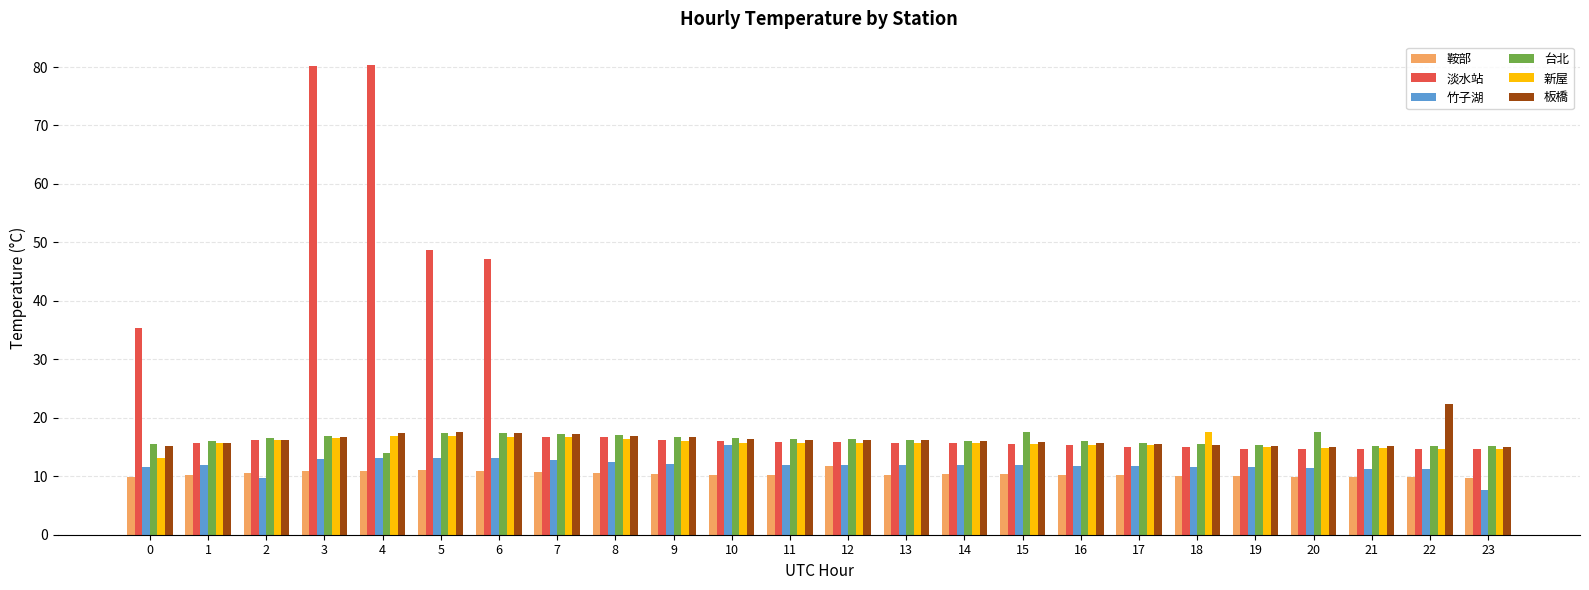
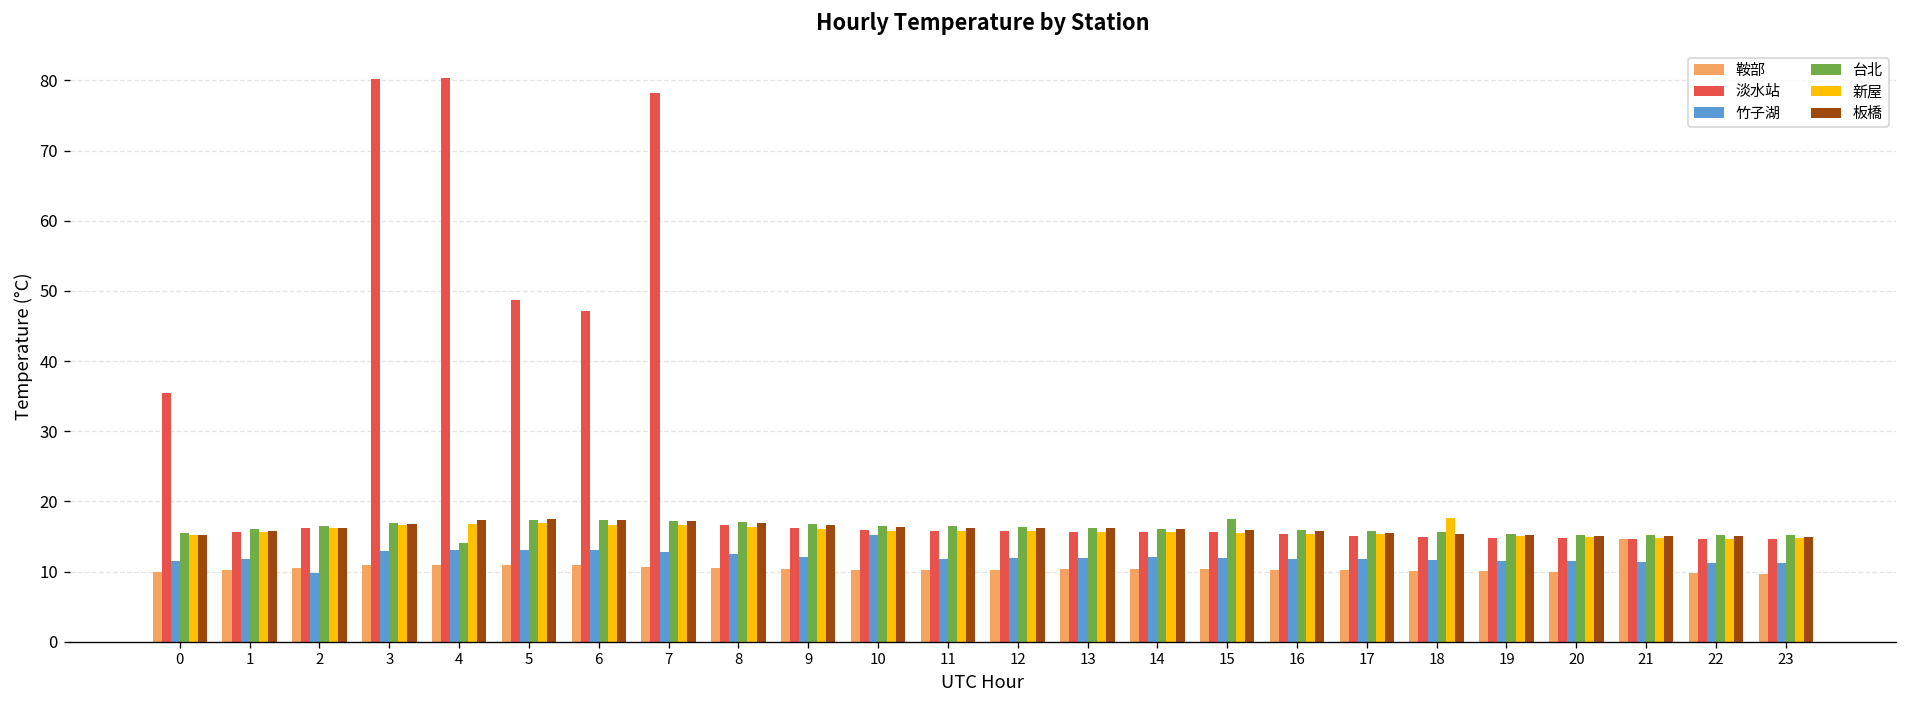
新屋, 0: 13 -> 15
淡水站, 7: 17 -> 78
鞍部, 12: 12 -> 10
台北, 20: 18 -> 15
鞍部, 21: 10 -> 15
板橋, 22: 22 -> 15
竹子湖, 23: 8 -> 11
